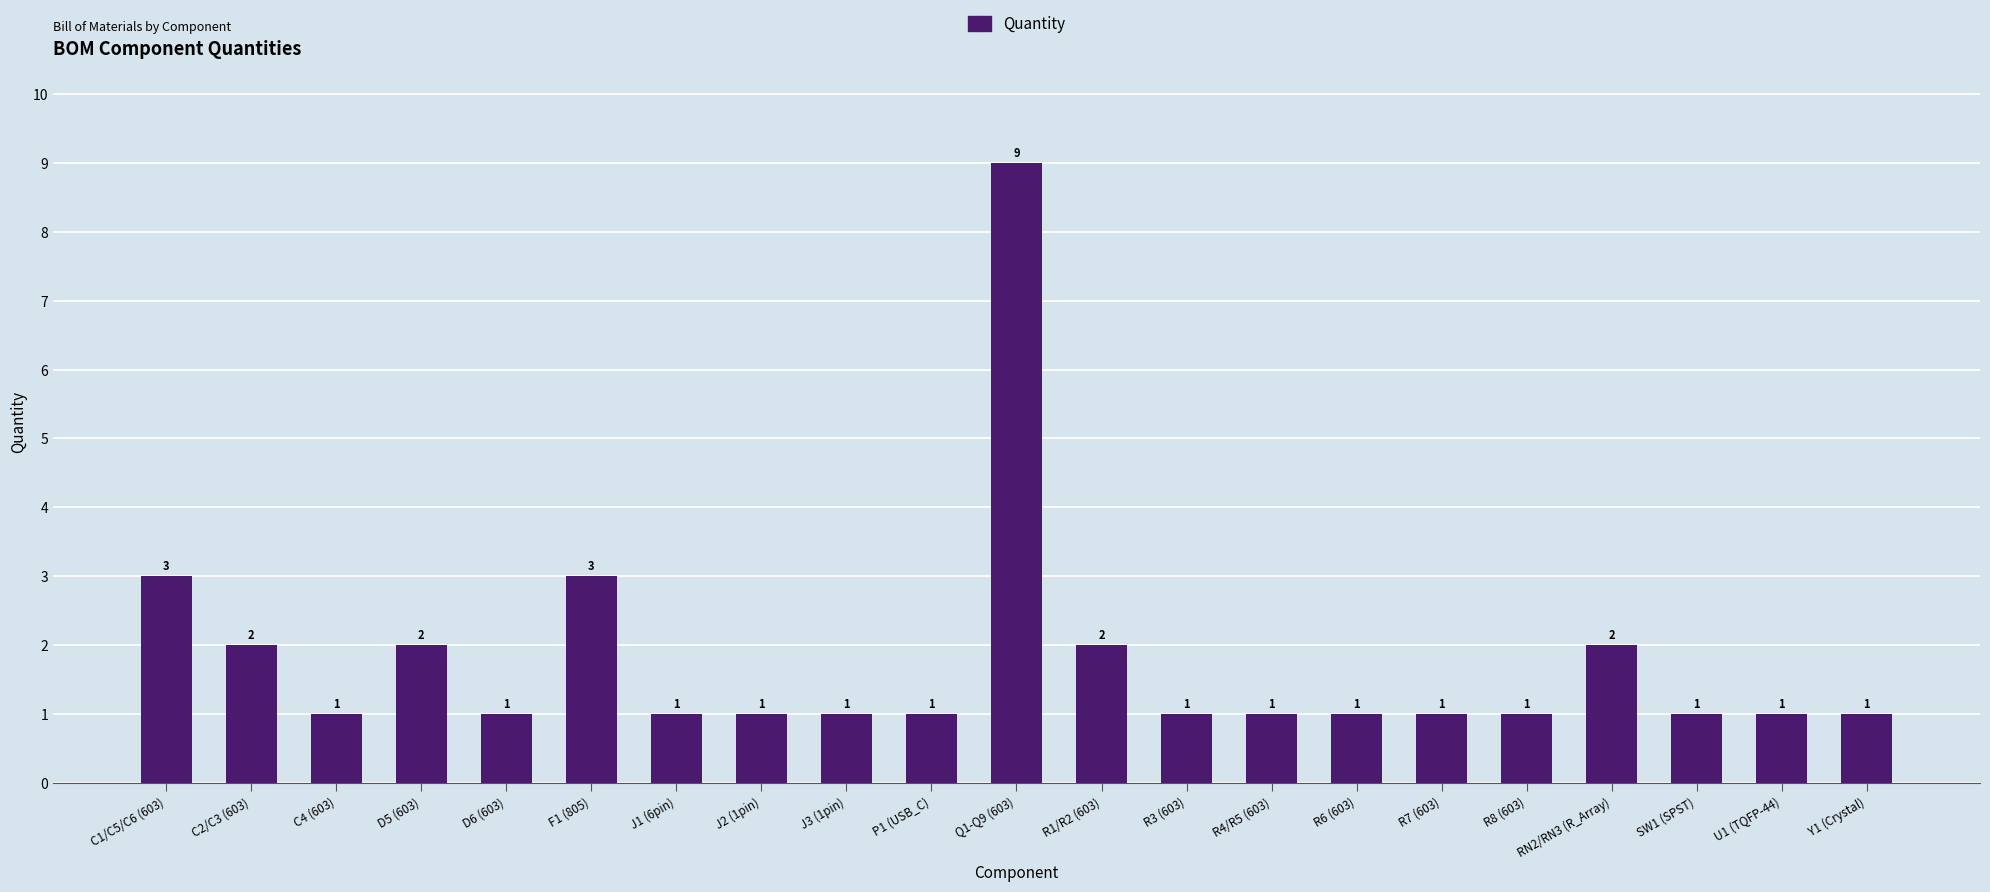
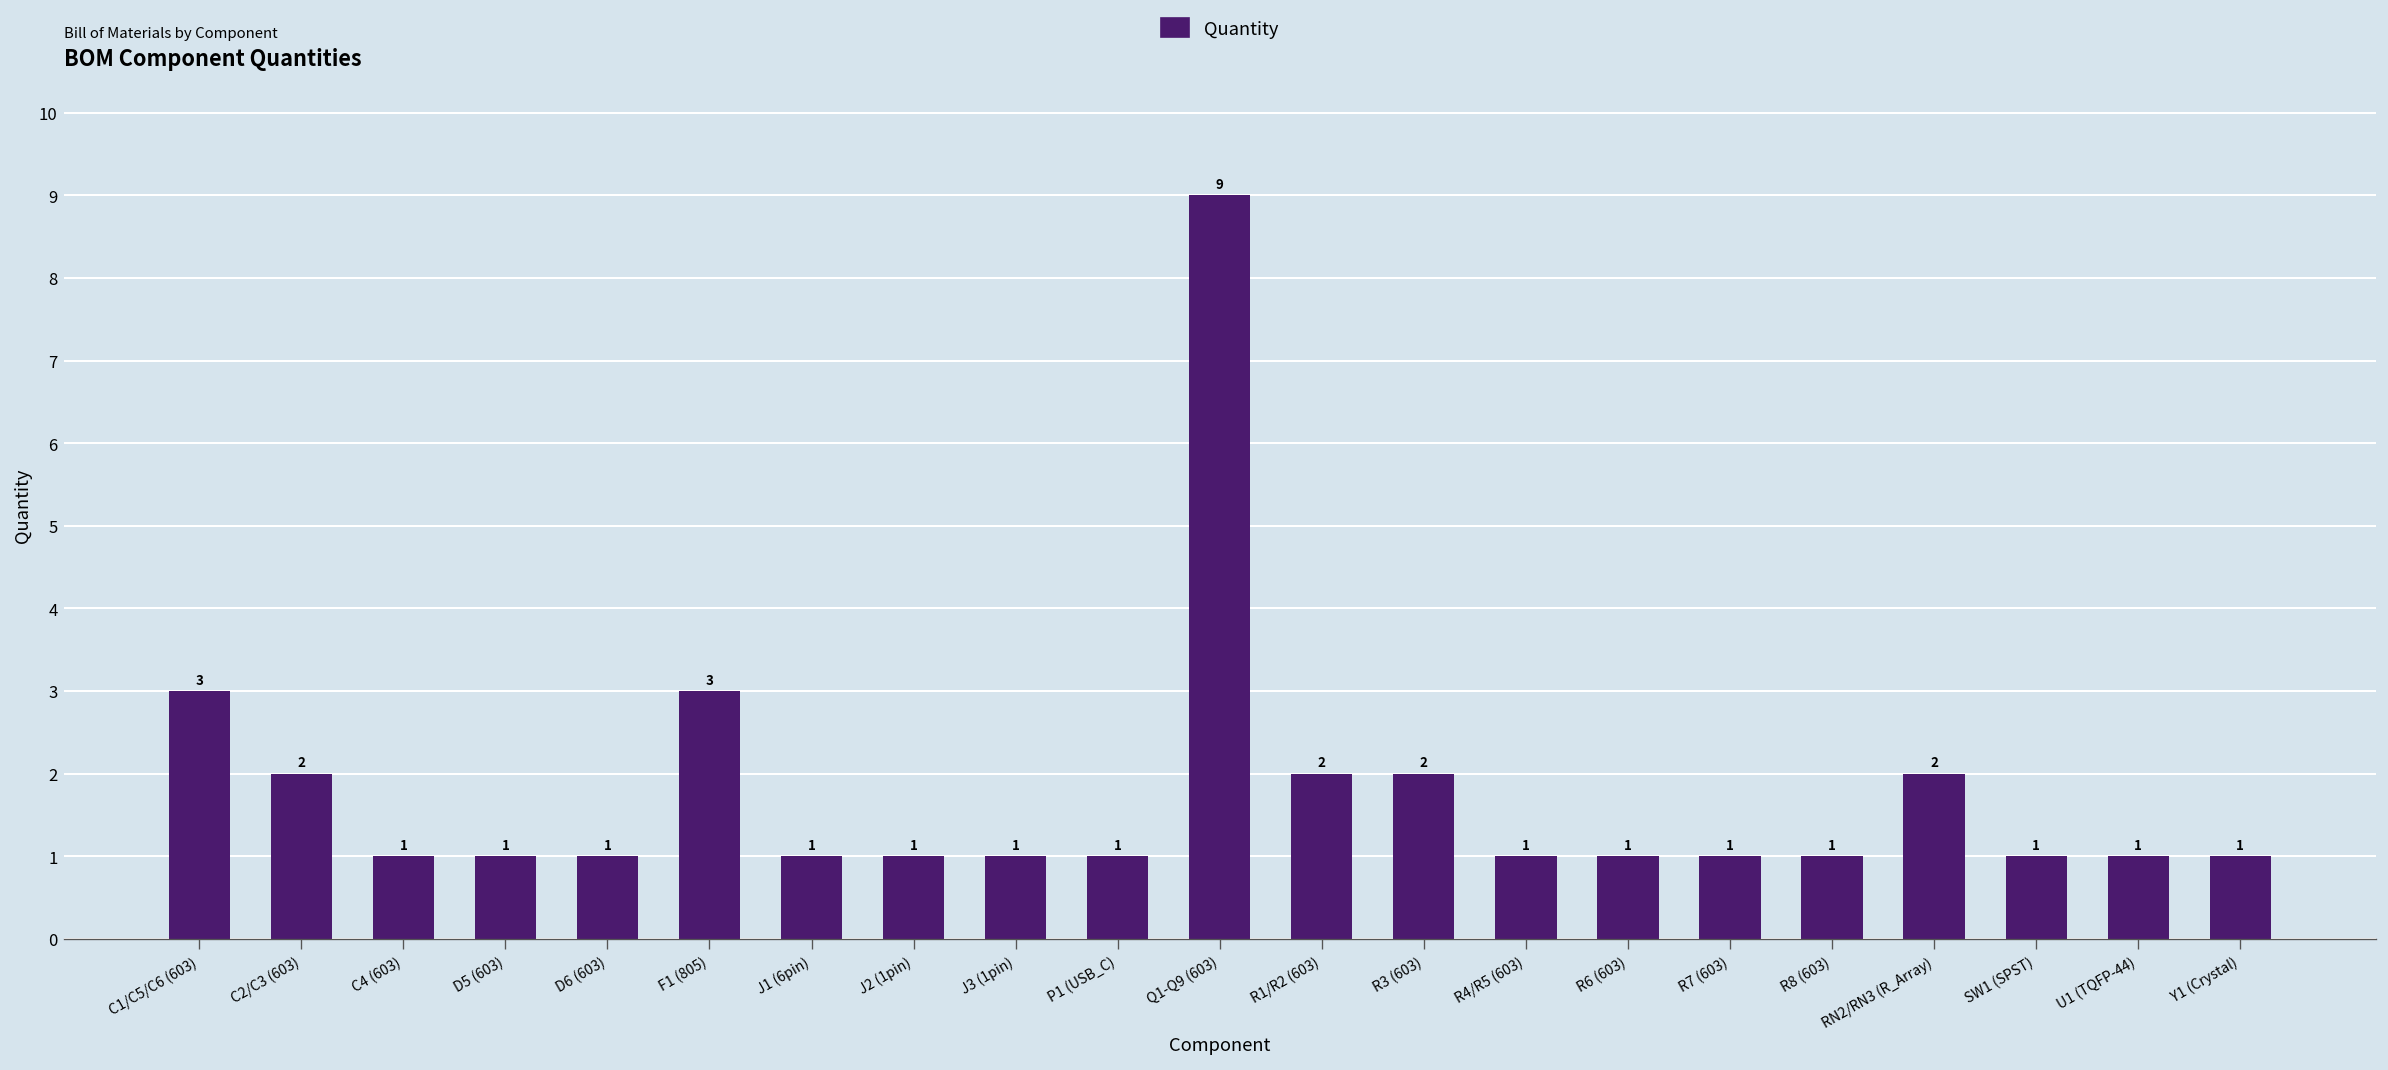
D5 (603): 2 -> 1
R3 (603): 1 -> 2
